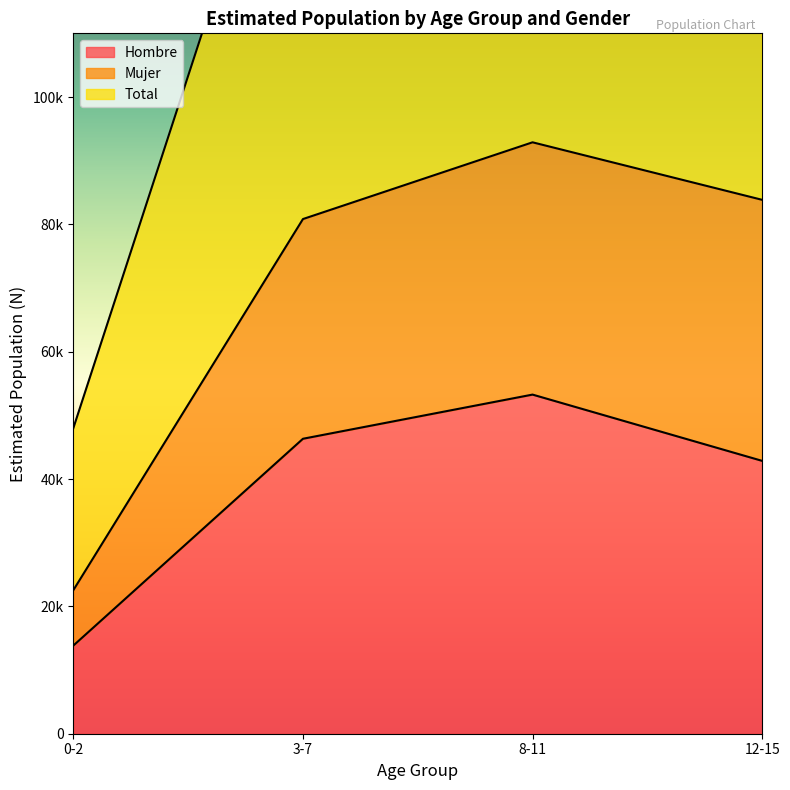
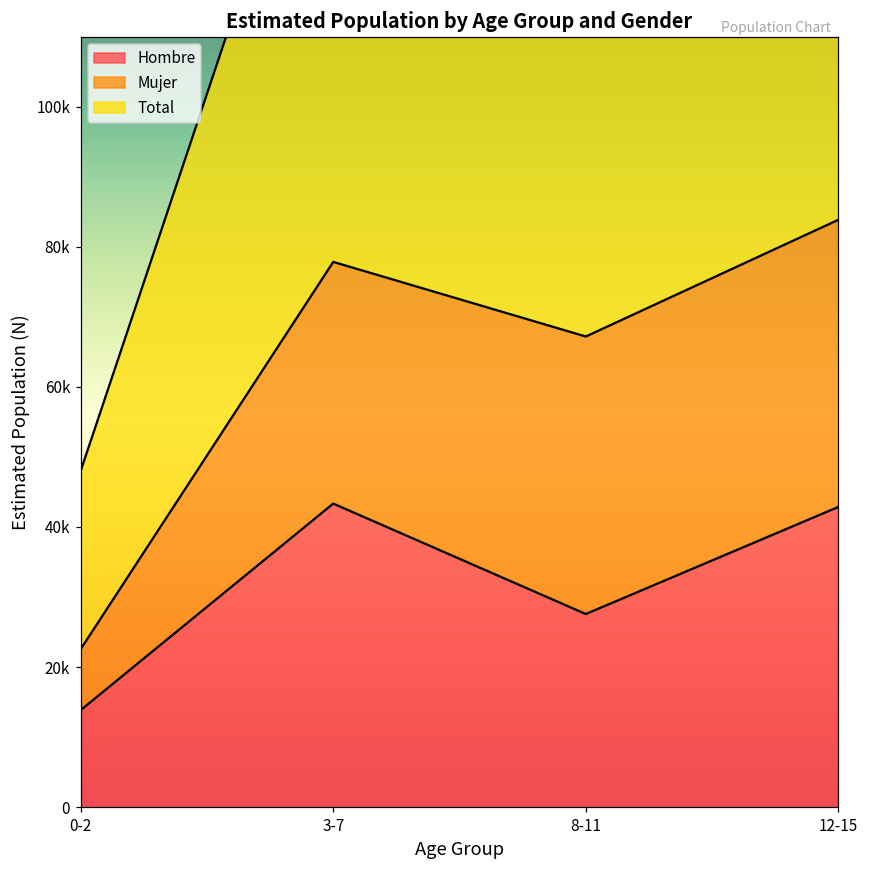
Hombre, 3-7: 46000 -> 43000
Hombre, 8-11: 53000 -> 28000
